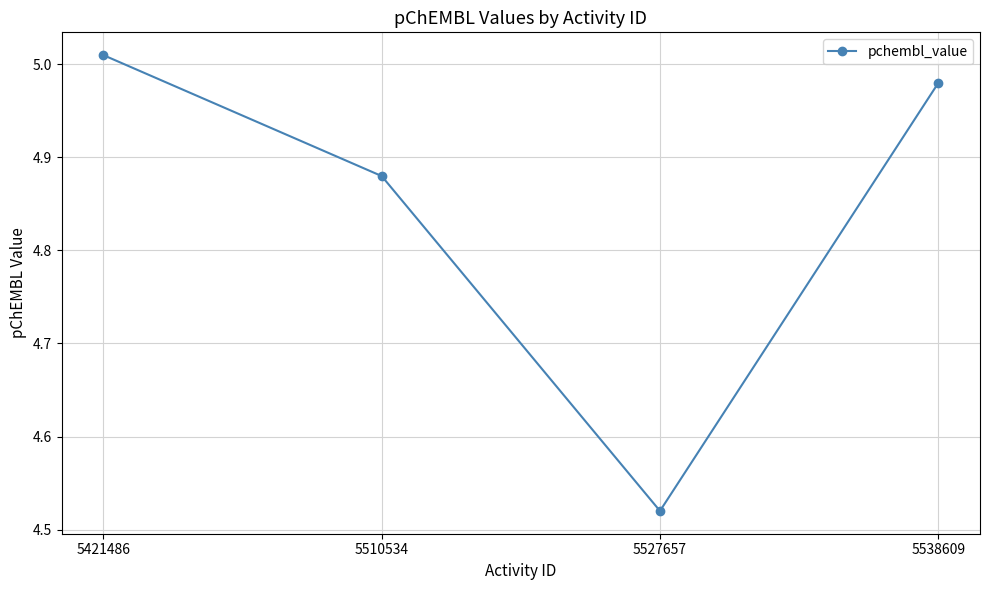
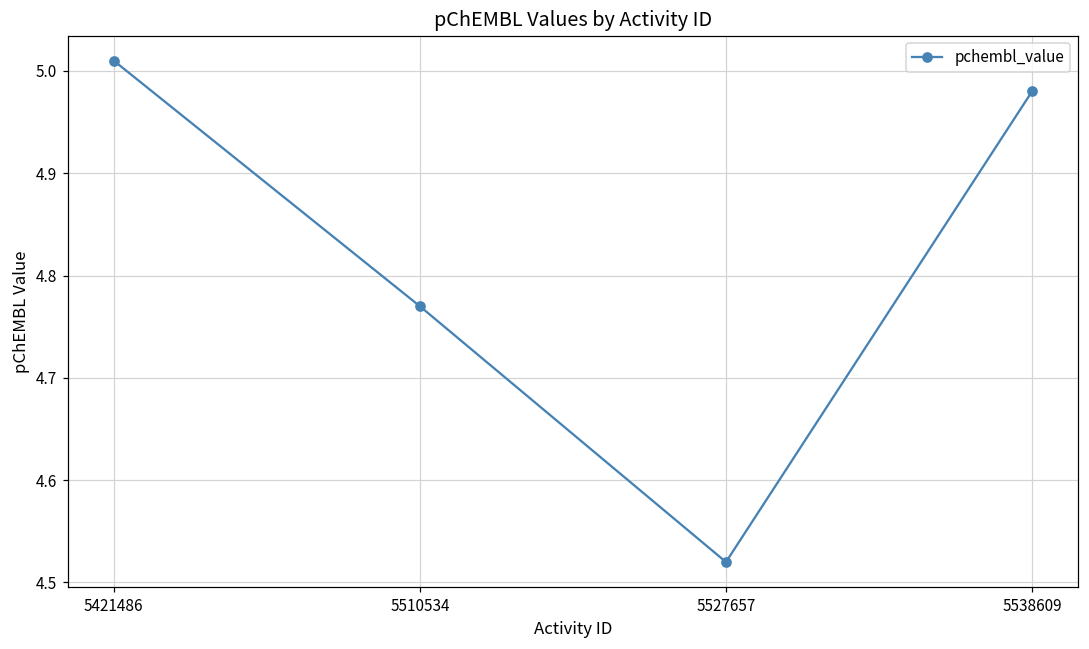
5510534: 4.88 -> 4.77
